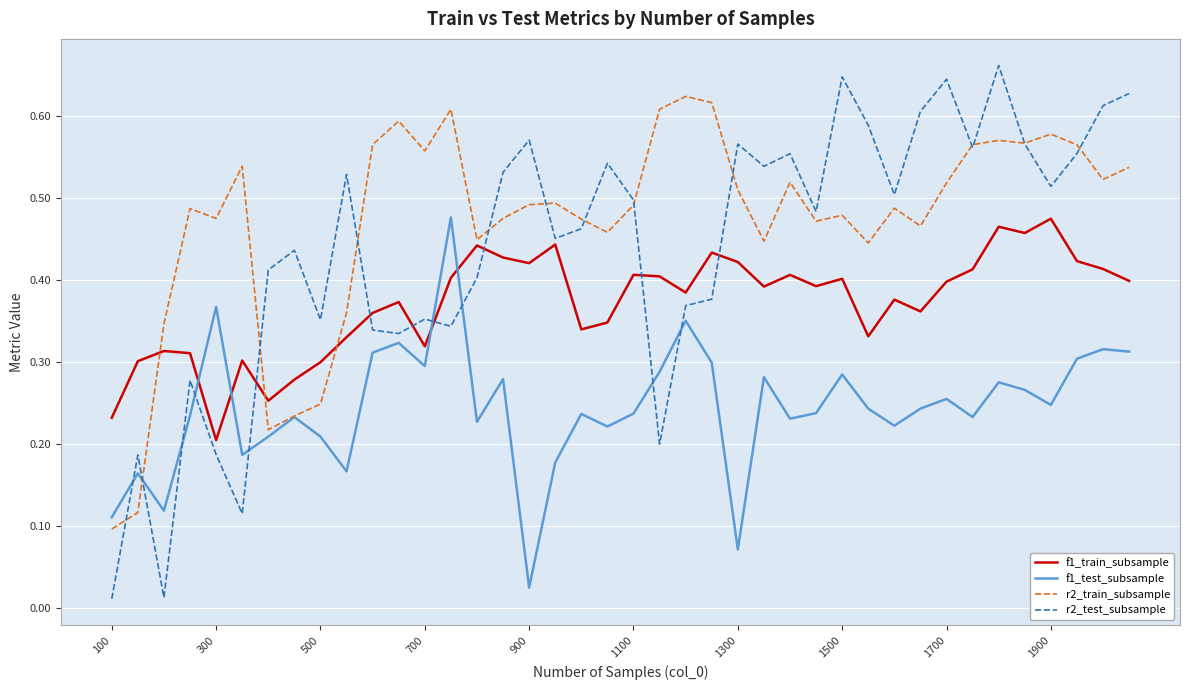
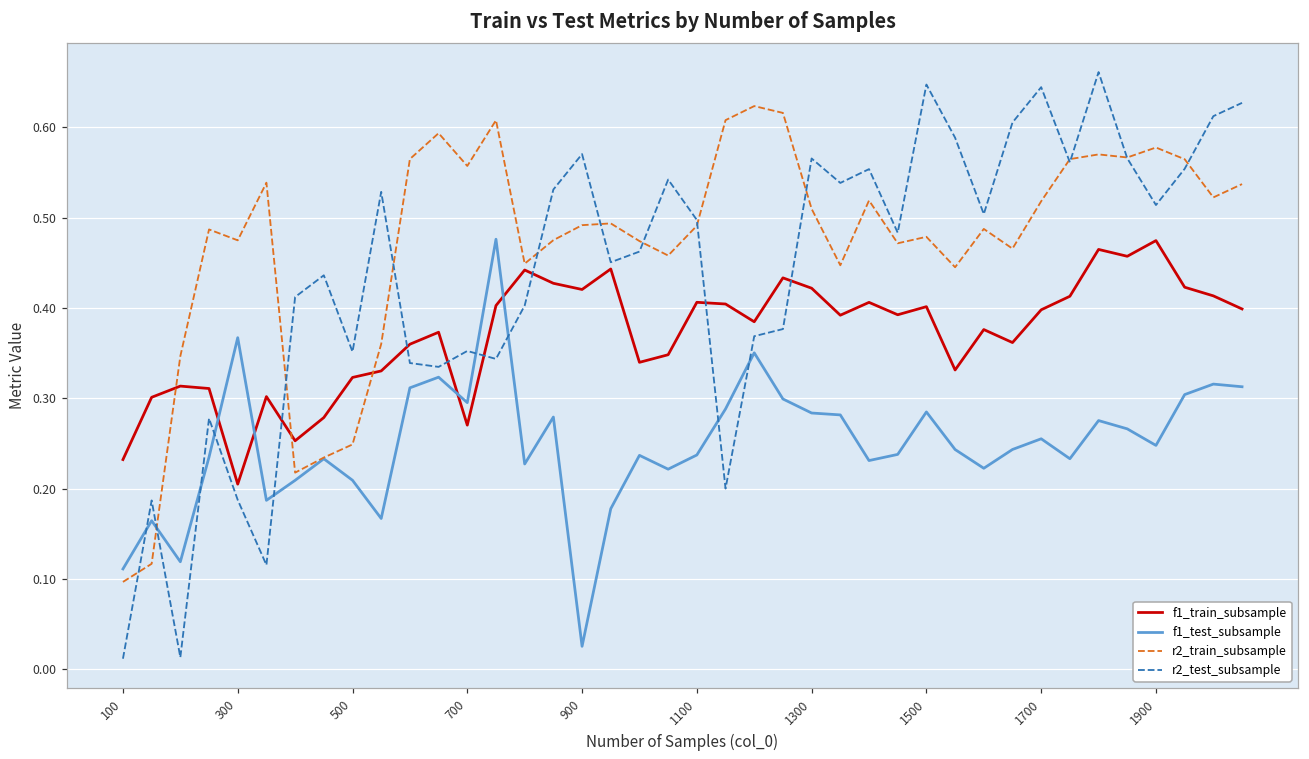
f1_train_subsample, 500: 0.30 -> 0.32
f1_train_subsample, 700: 0.32 -> 0.27
f1_test_subsample, 1300: 0.07 -> 0.28
